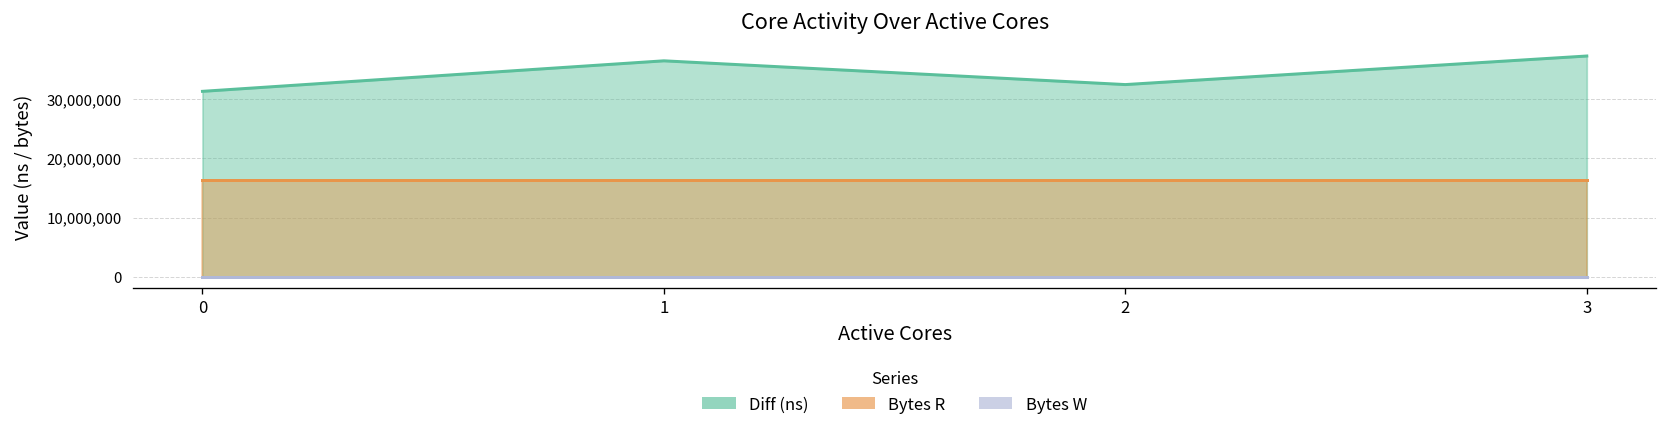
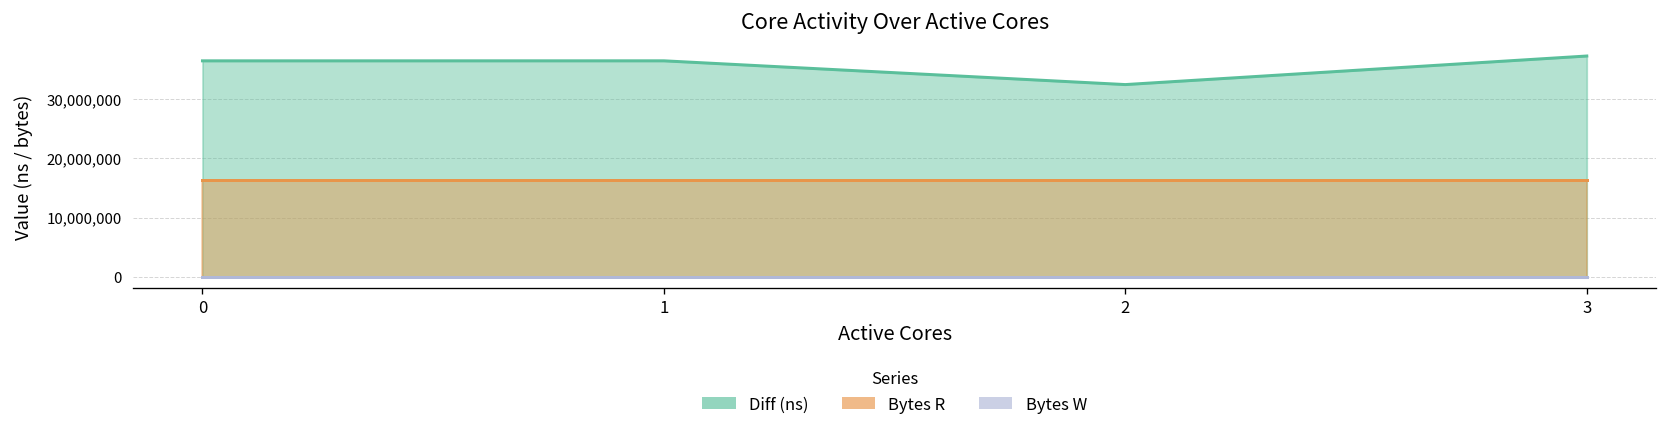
Diff (ns), 0: 31,000,000 -> 36,000,000
